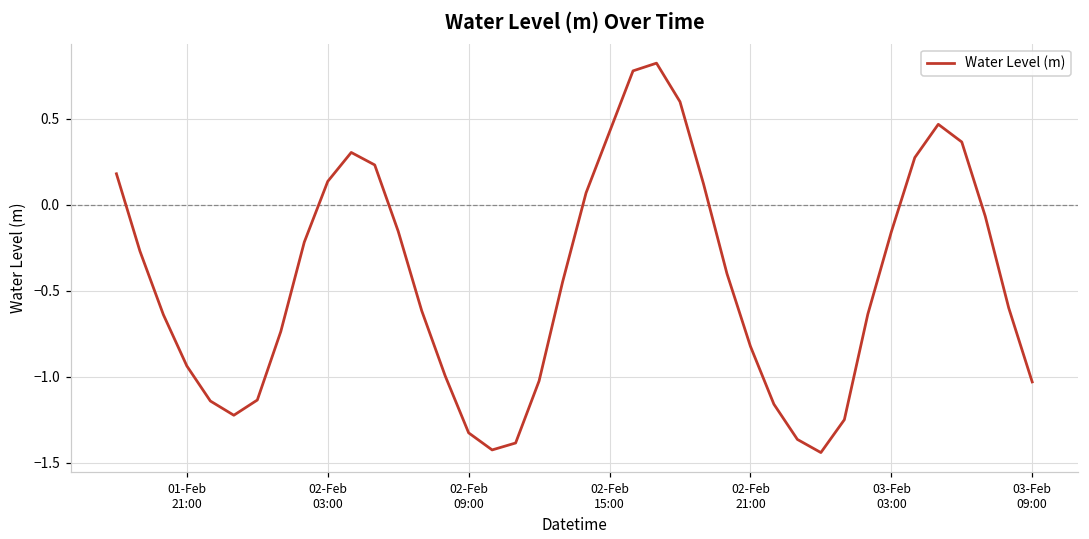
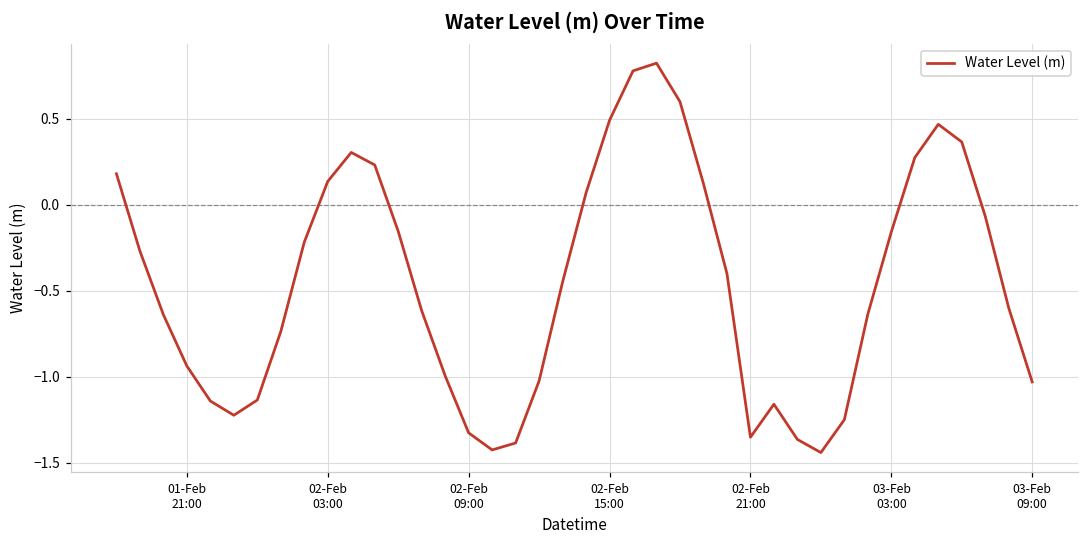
02-Feb 15:00: 0.42 -> 0.49
02-Feb 21:00: -0.82 -> -1.35
